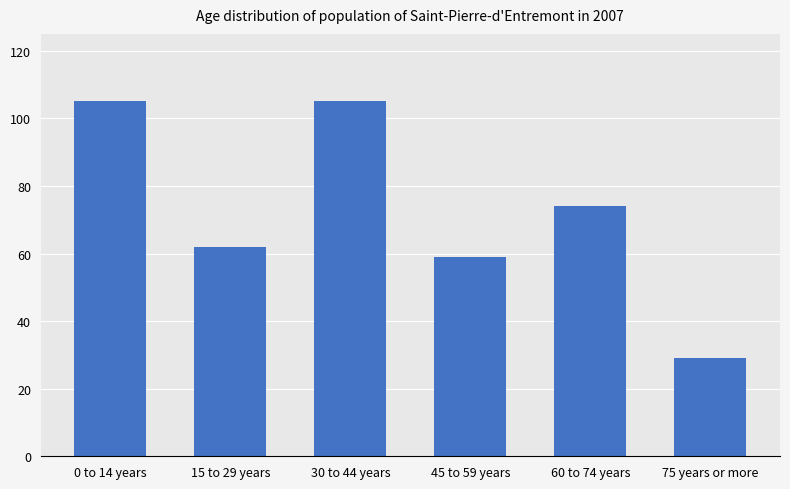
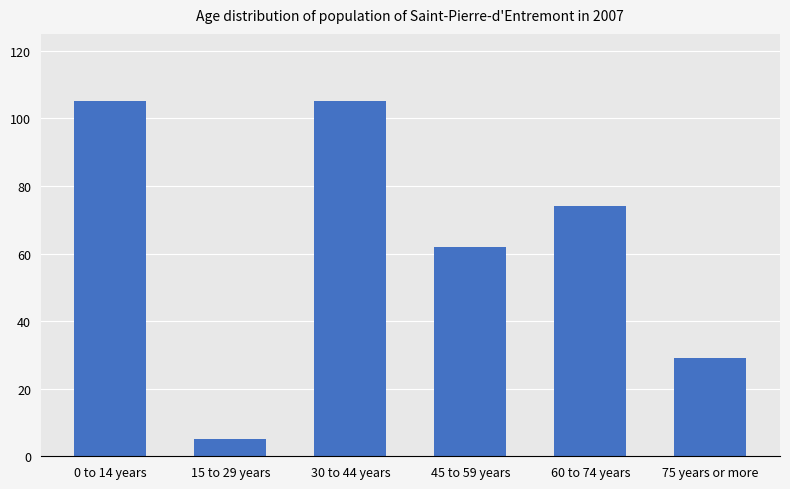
15 to 29 years: 62 -> 5
45 to 59 years: 59 -> 62
